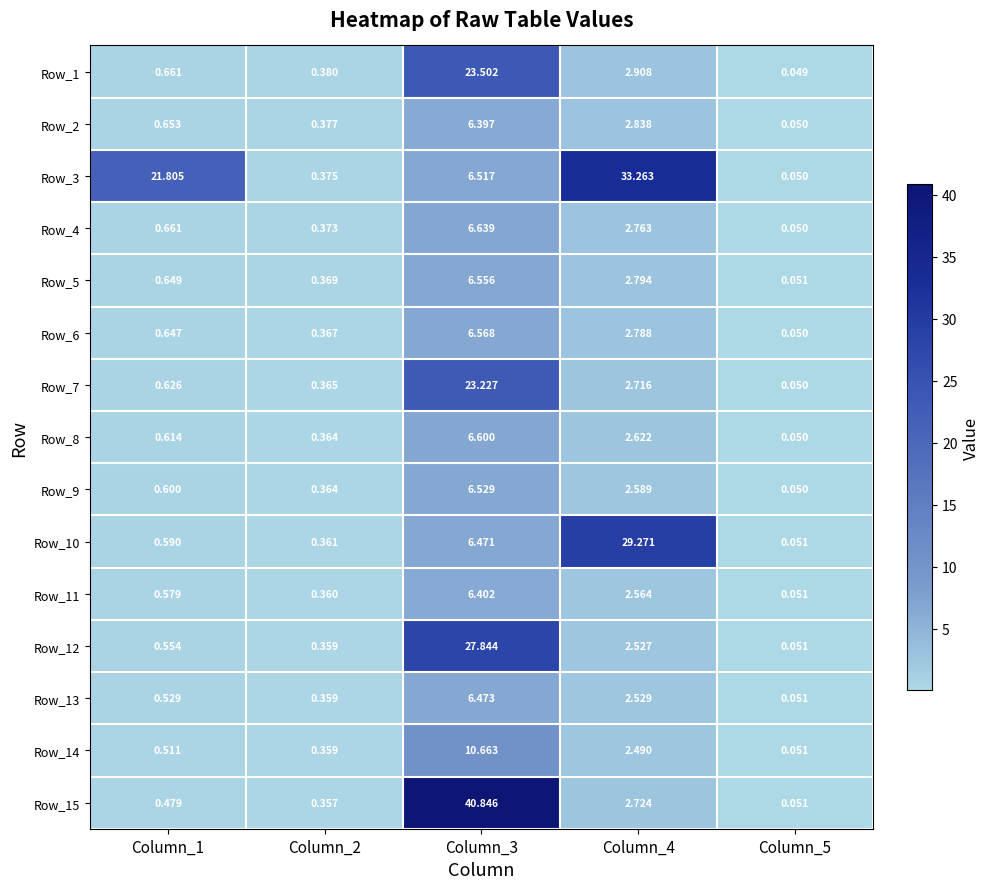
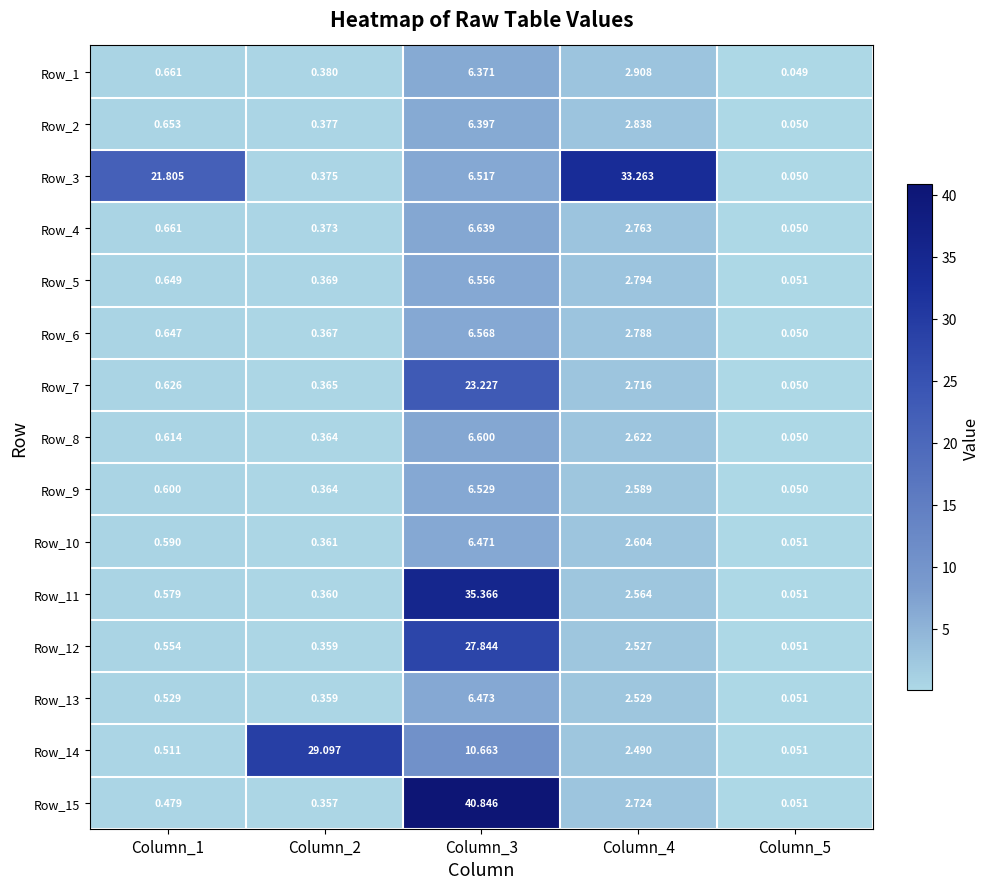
Row_1, Column_3: 23.502 -> 6.371
Row_10, Column_4: 29.271 -> 2.604
Row_11, Column_3: 6.402 -> 35.366
Row_14, Column_2: 0.359 -> 29.097
